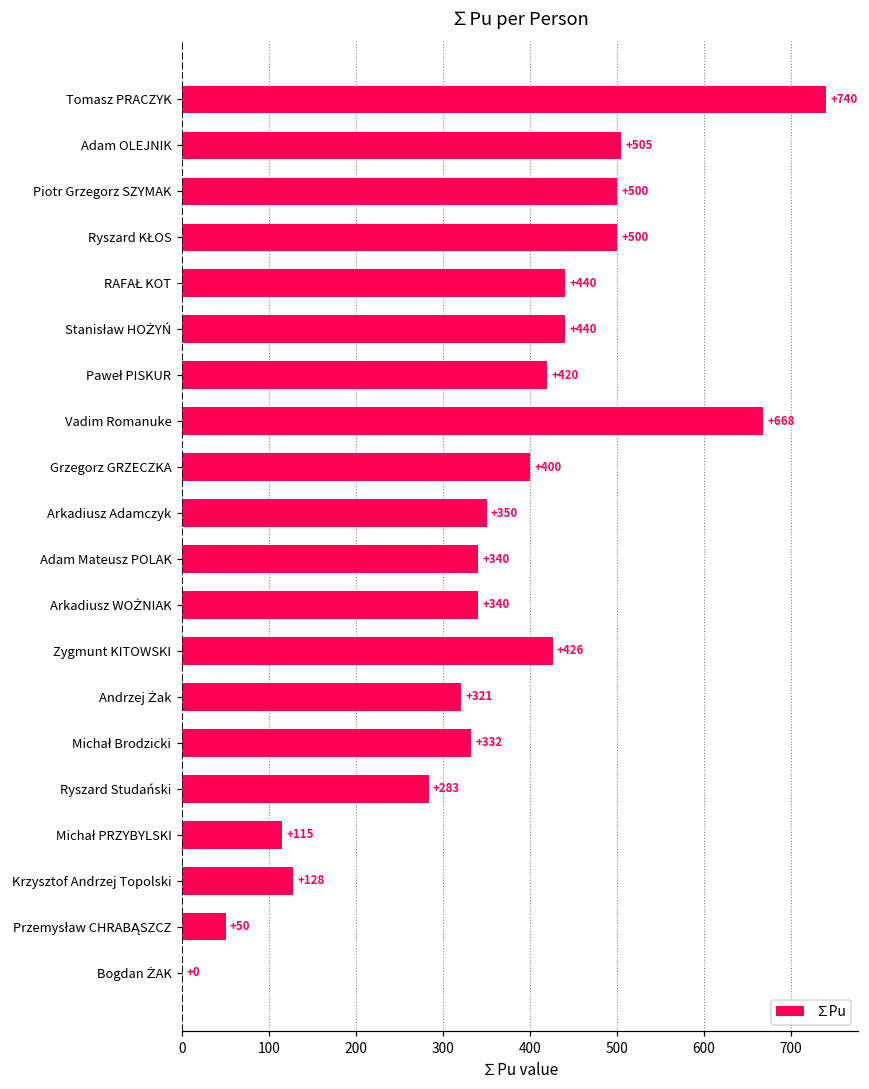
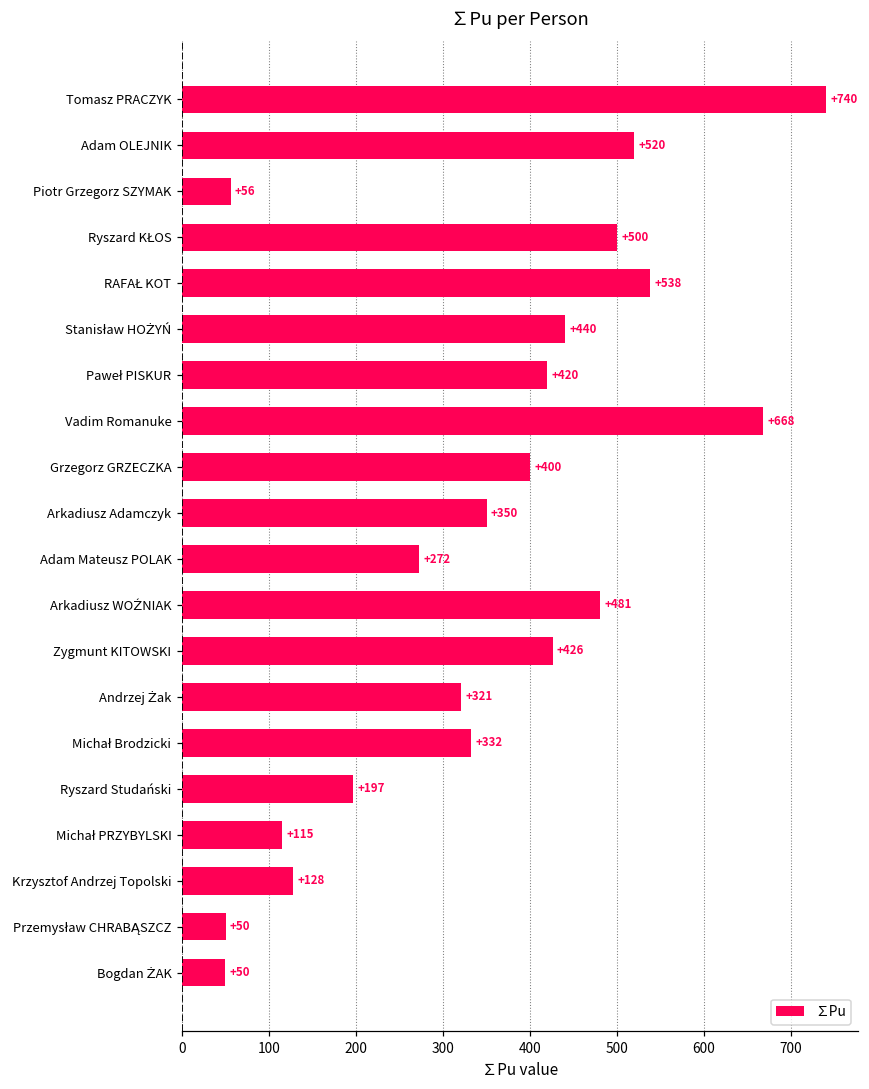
Adam OLEJNIK: +505 -> +520
Piotr Grzegorz SZYMAK: +500 -> +56
RAFAŁ KOT: +440 -> +538
Adam Mateusz POLAK: +340 -> +272
Arkadiusz WOŹNIAK: +340 -> +481
Ryszard Studański: +283 -> +197
Bogdan ŻAK: +0 -> +50
